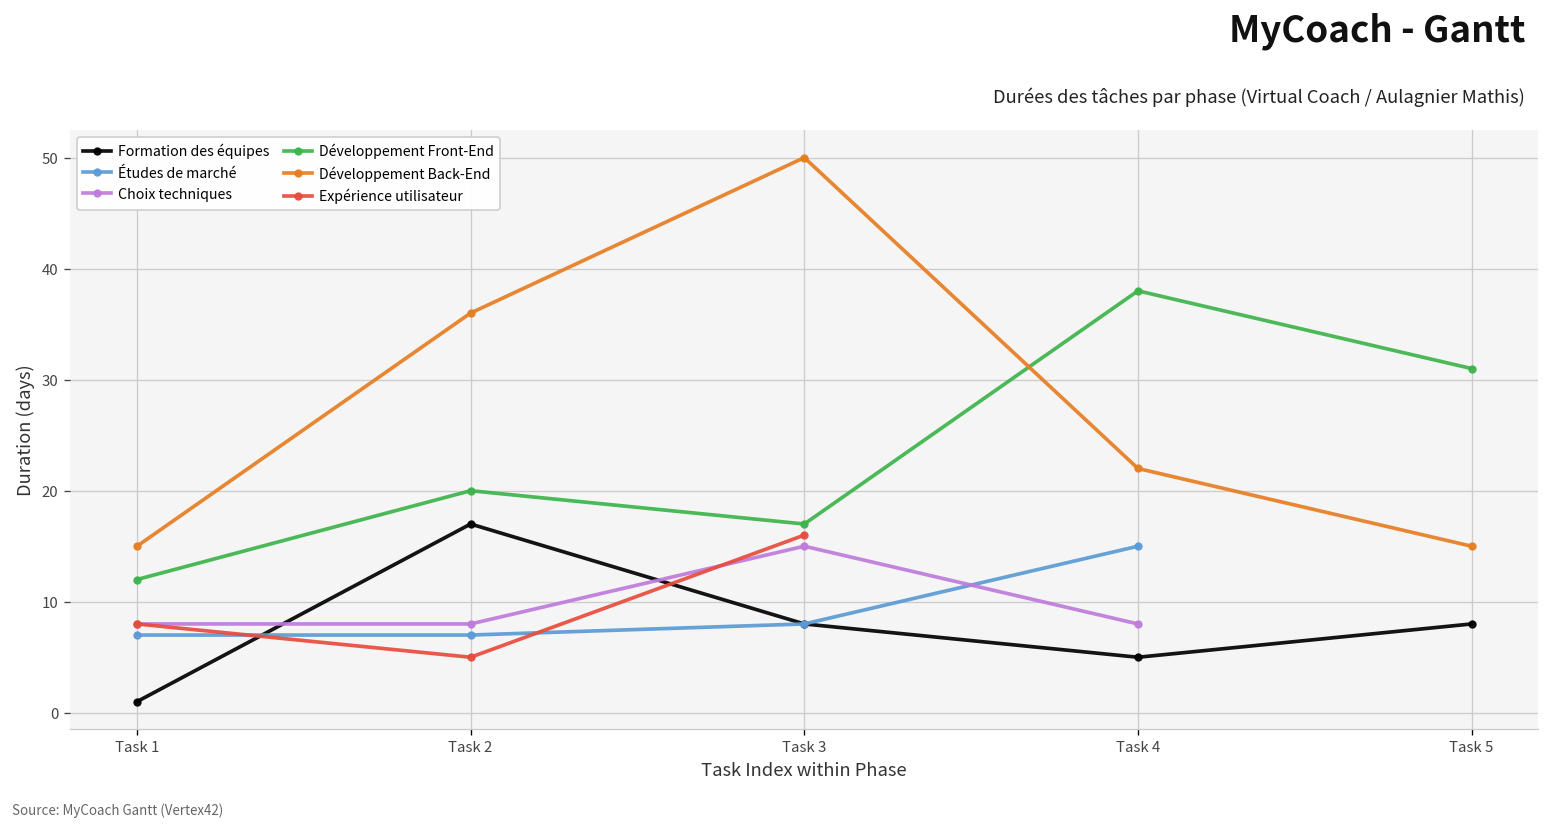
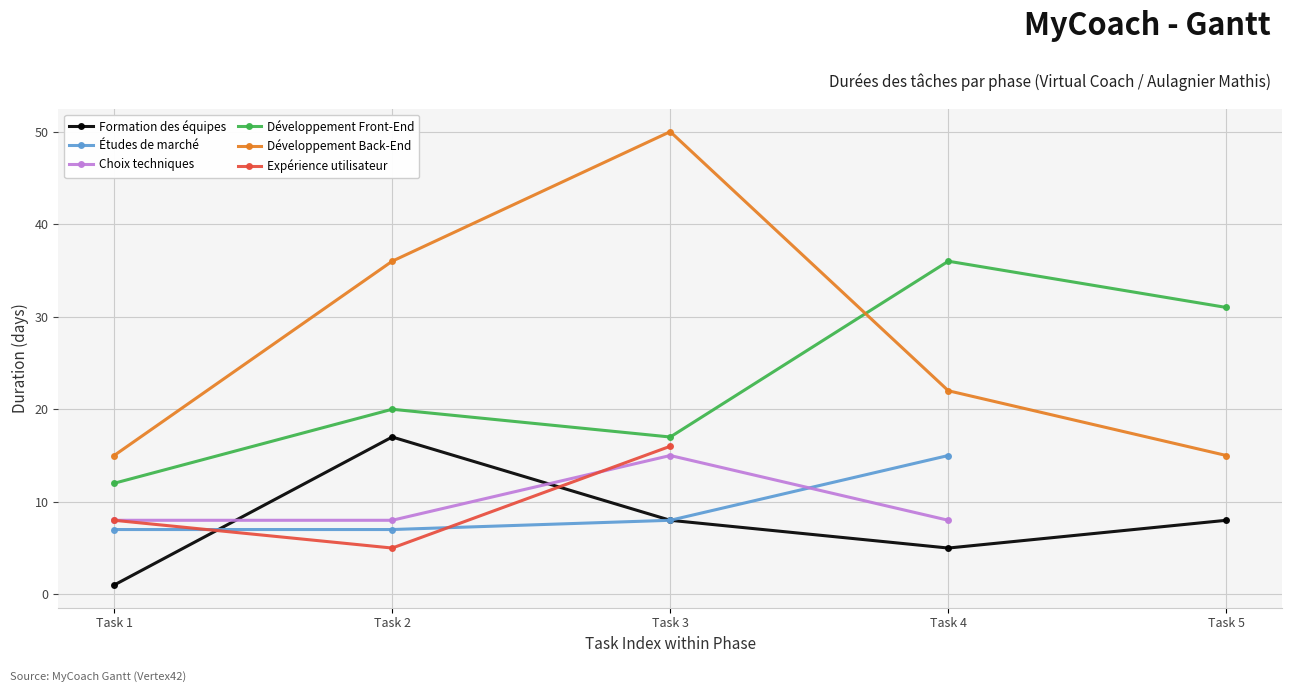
Développement Front-End, Task 4: 38 -> 36
